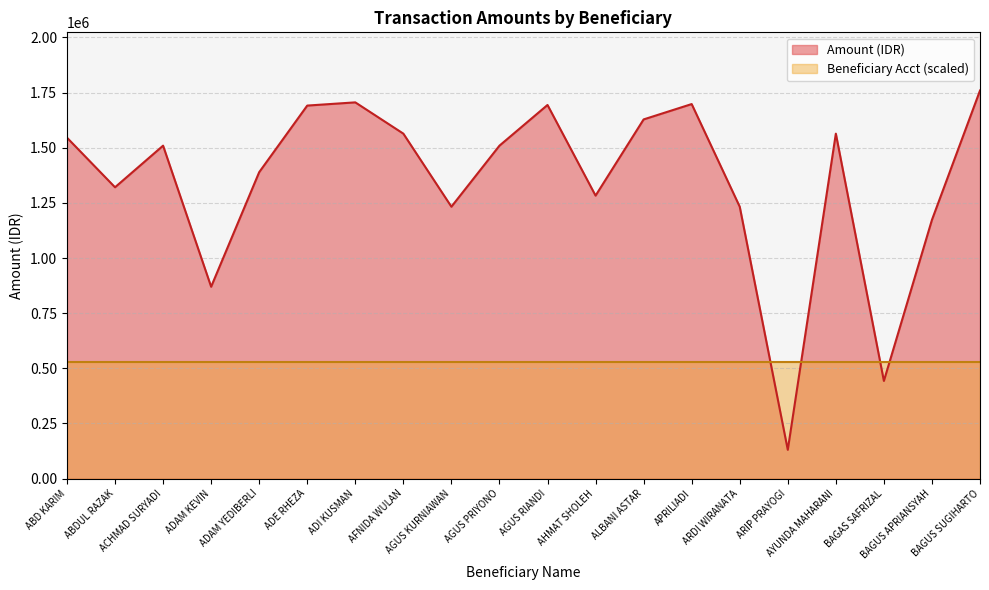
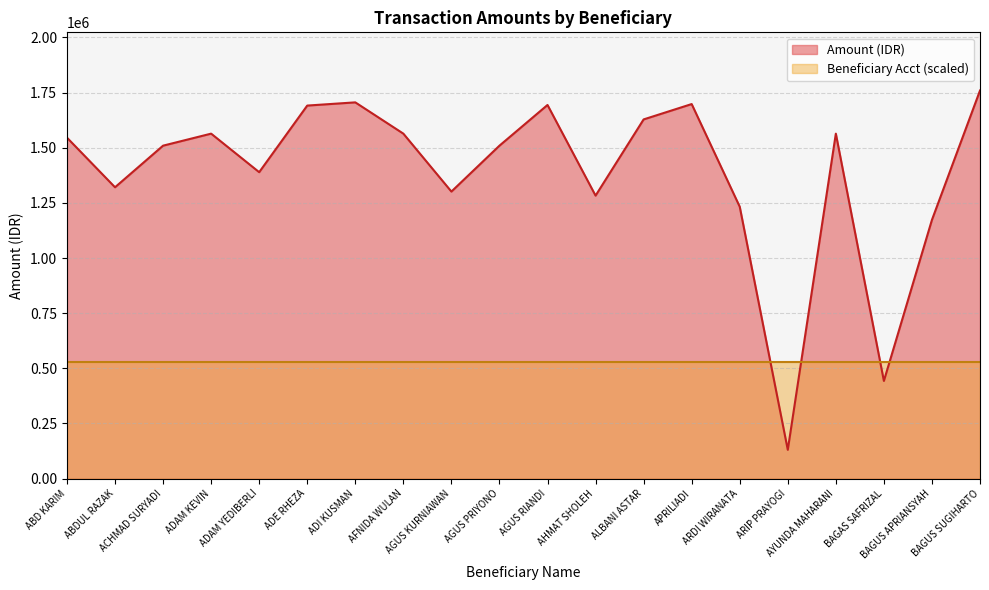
Amount (IDR), ADAM KEVIN: 870000 -> 1560000
Amount (IDR), AGUS KURNIAWAN: 1230000 -> 1300000
